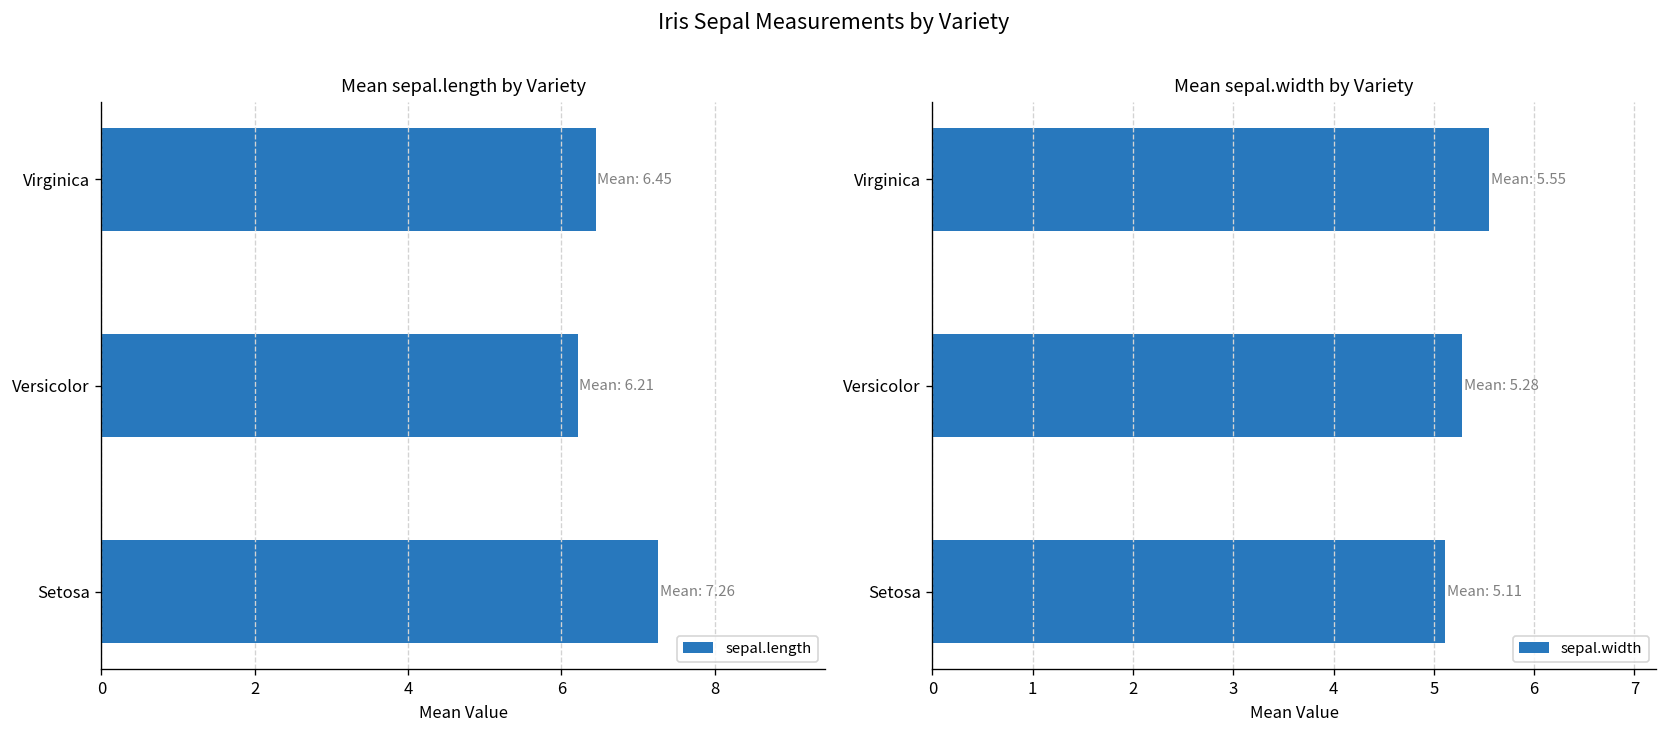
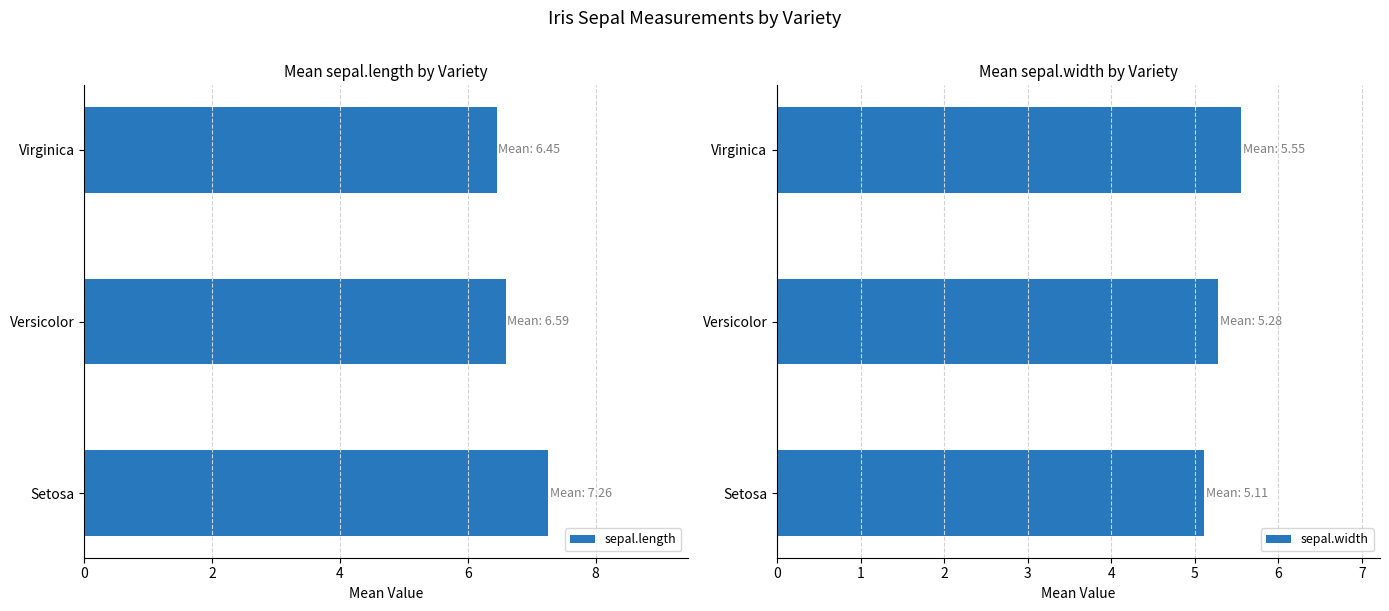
Mean sepal.length by Variety, Versicolor: 6.21 -> 6.59
